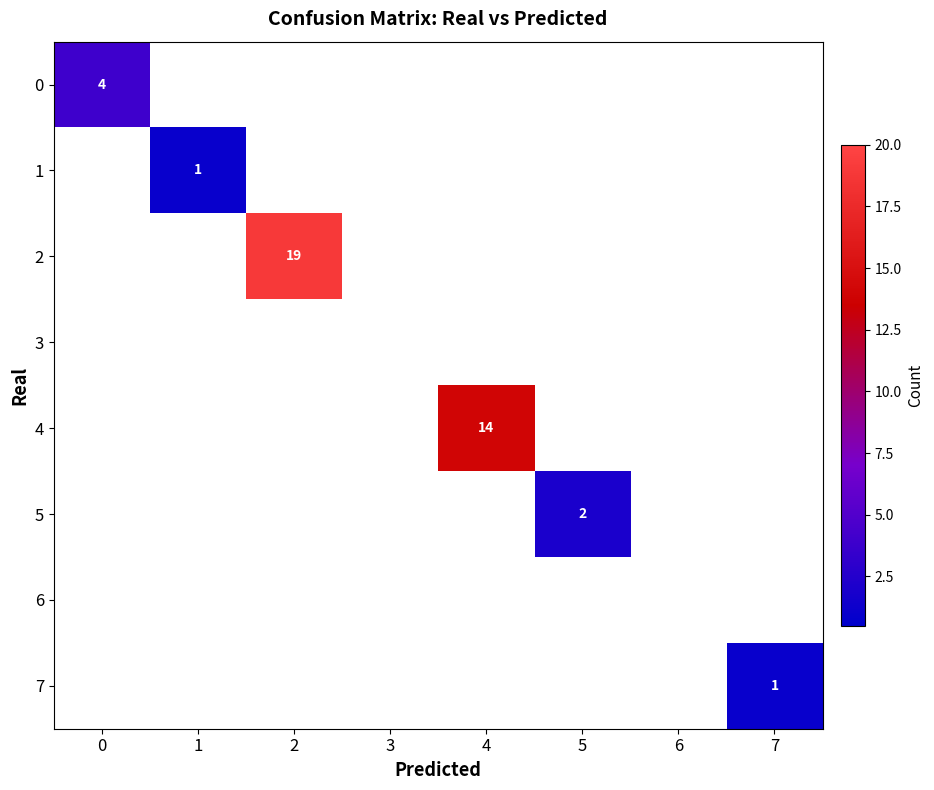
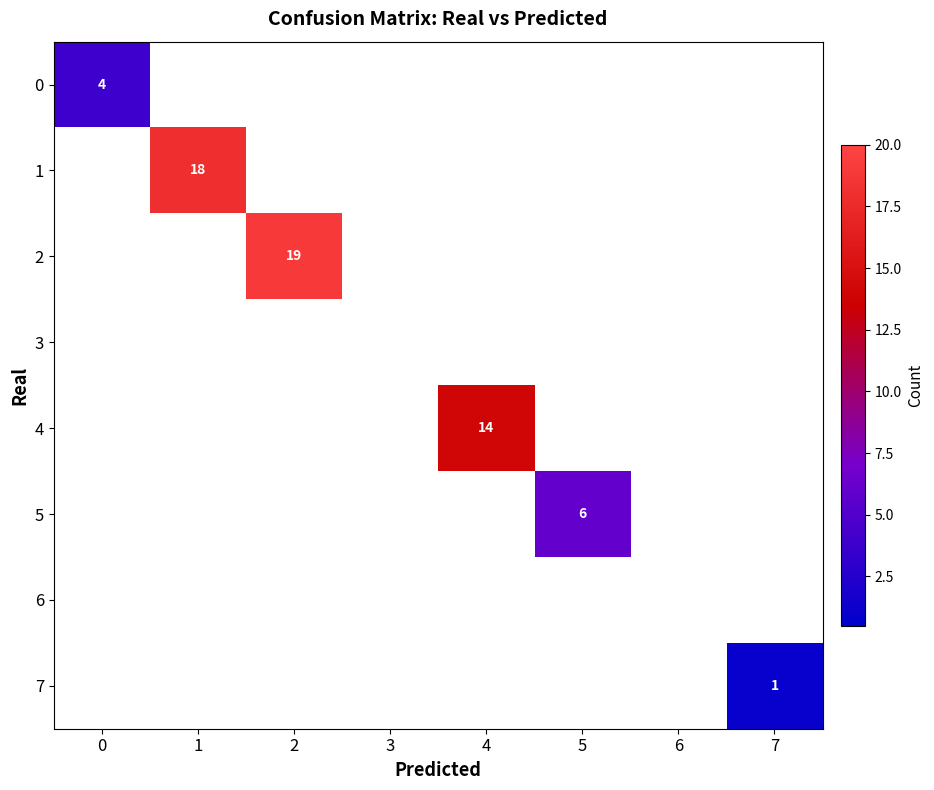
1, 1: 1 -> 18
5, 5: 2 -> 6
